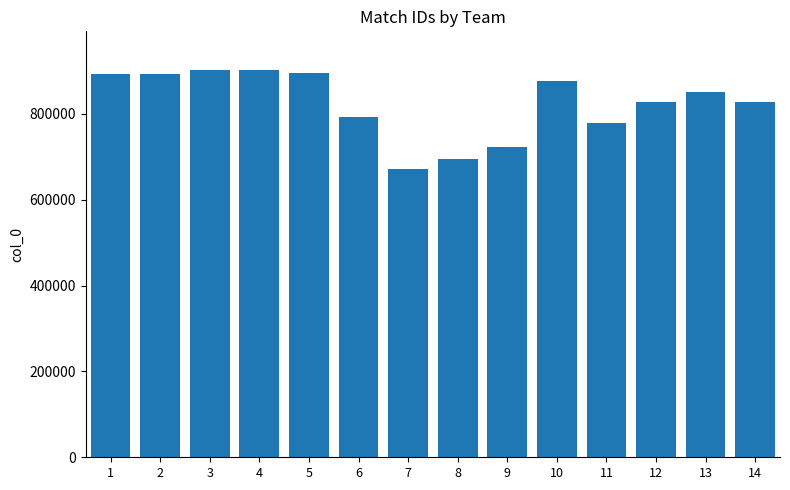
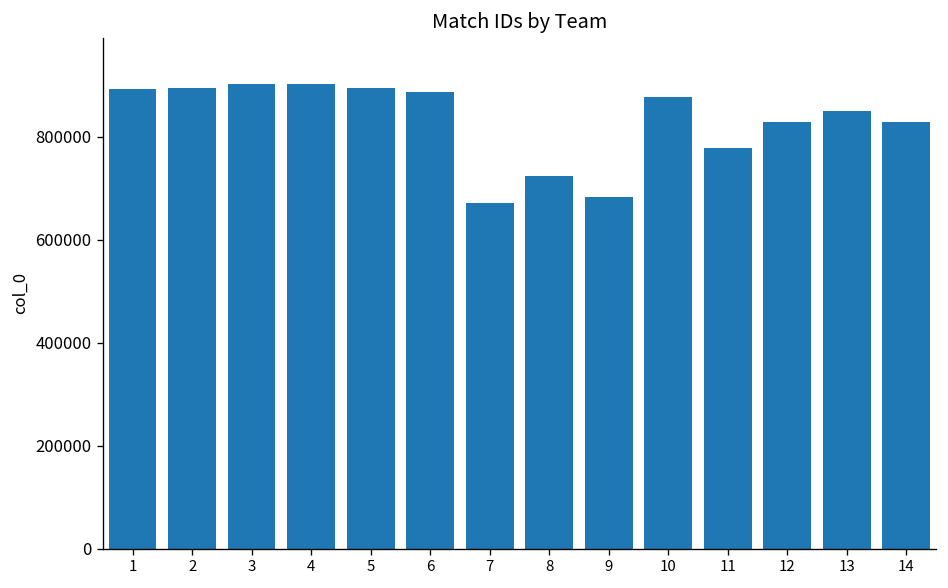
6: 790000 -> 890000
8: 700000 -> 720000
9: 720000 -> 680000
